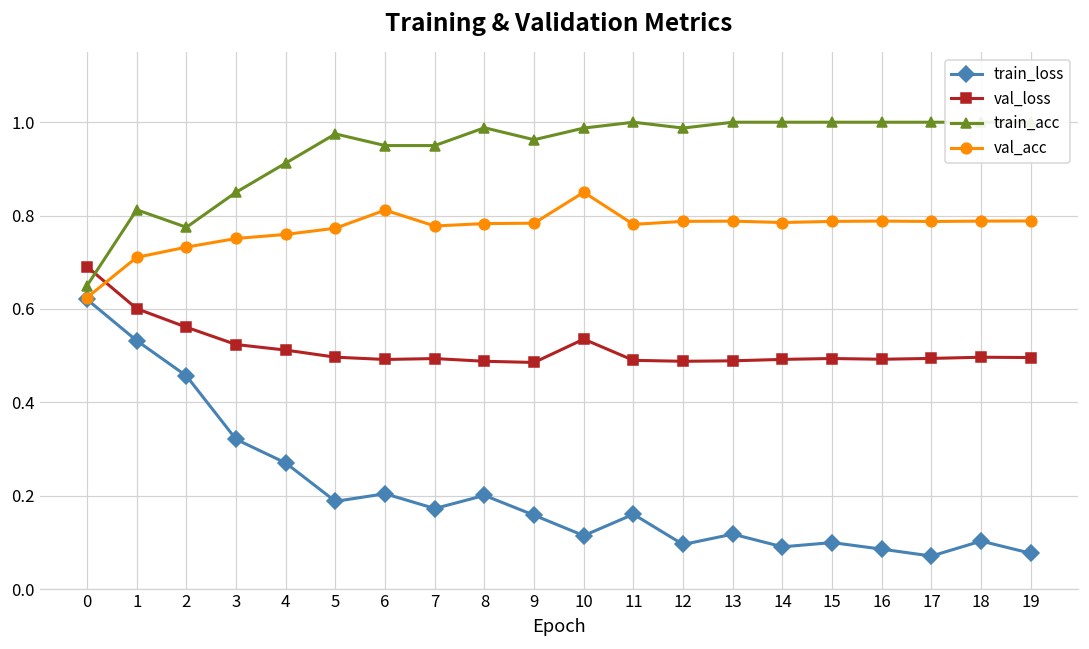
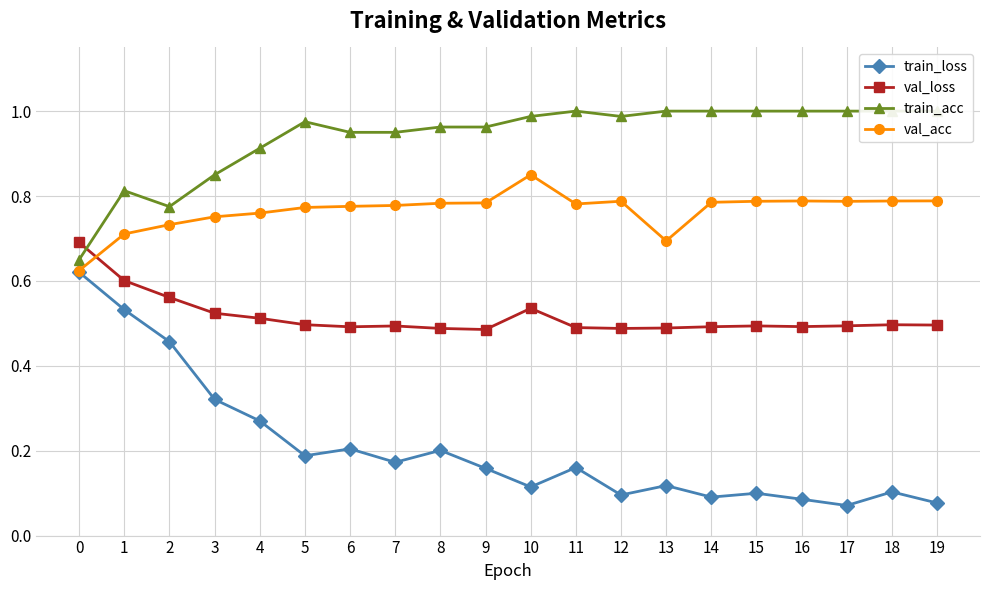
val_acc, 6: 0.81 -> 0.78
train_acc, 8: 0.99 -> 0.96
val_acc, 13: 0.79 -> 0.69
